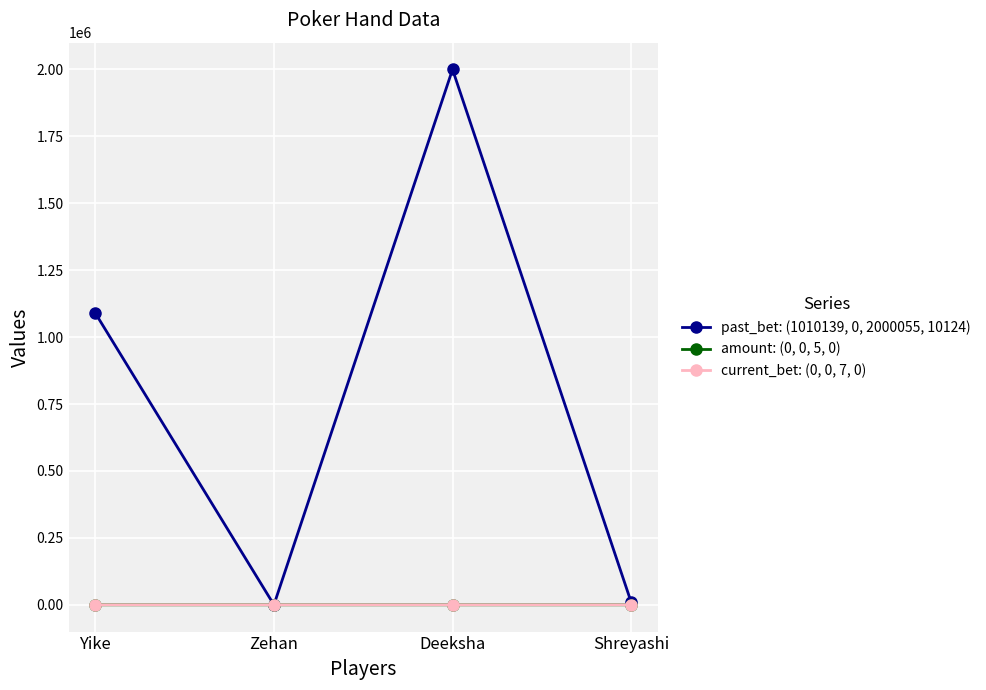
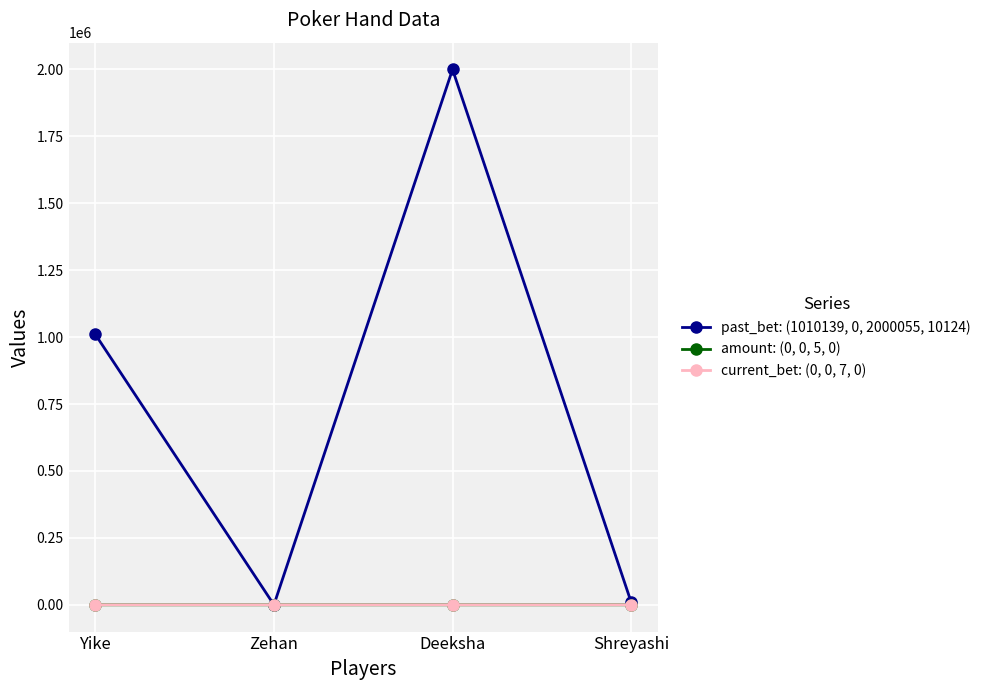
past_bet: (1010139, 0, 2000055, 10124), Yike: 1090000 -> 1010000
